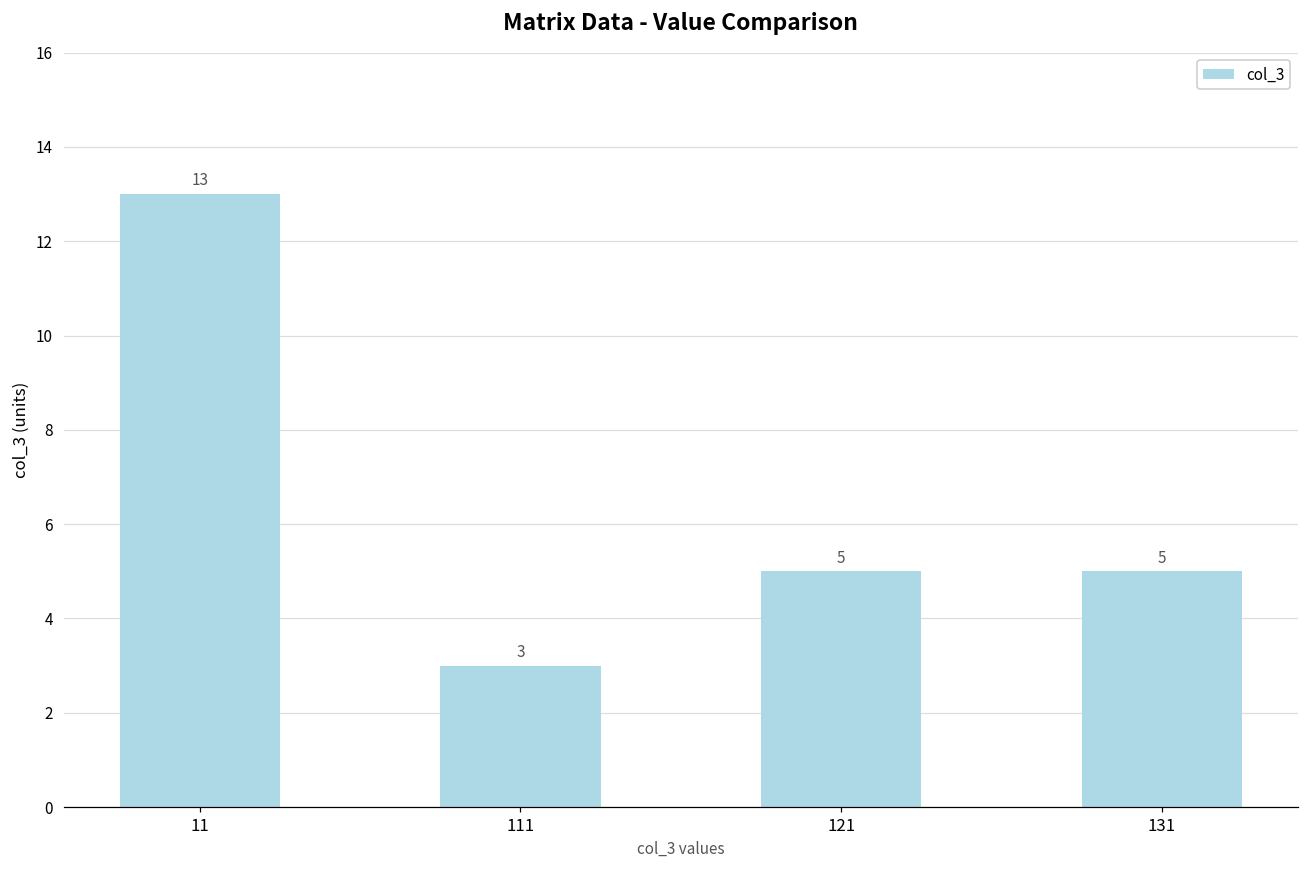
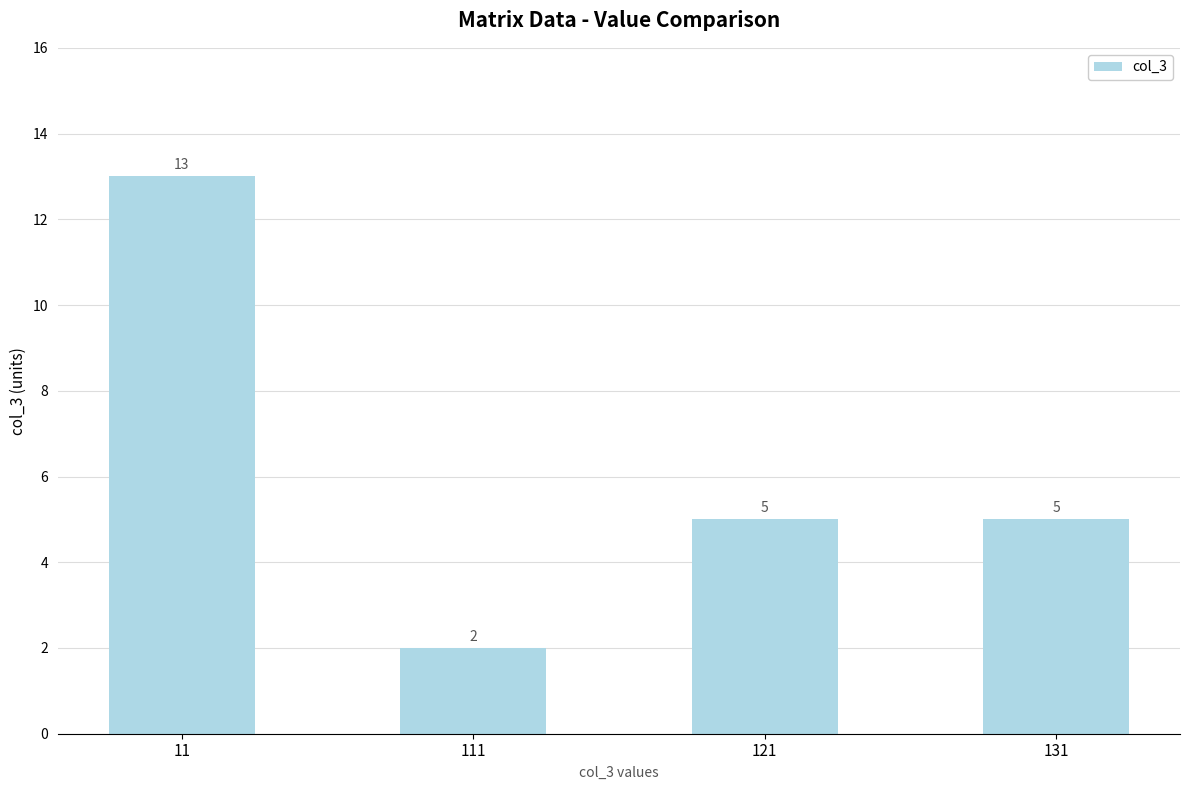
111: 3 -> 2
